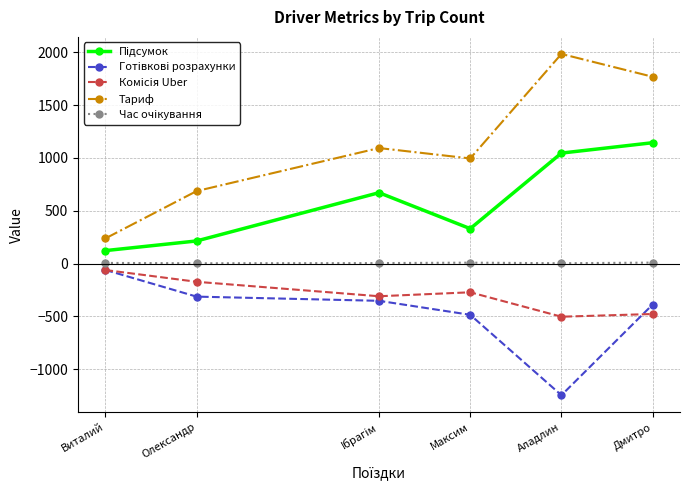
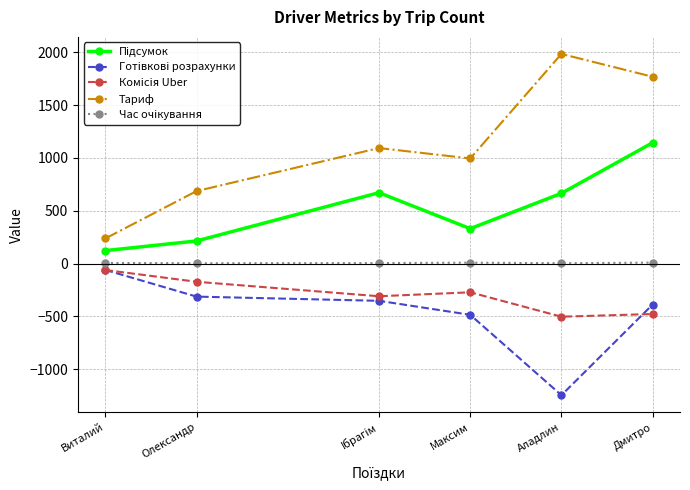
Підсумок, Аладлин: 1050 -> 670
